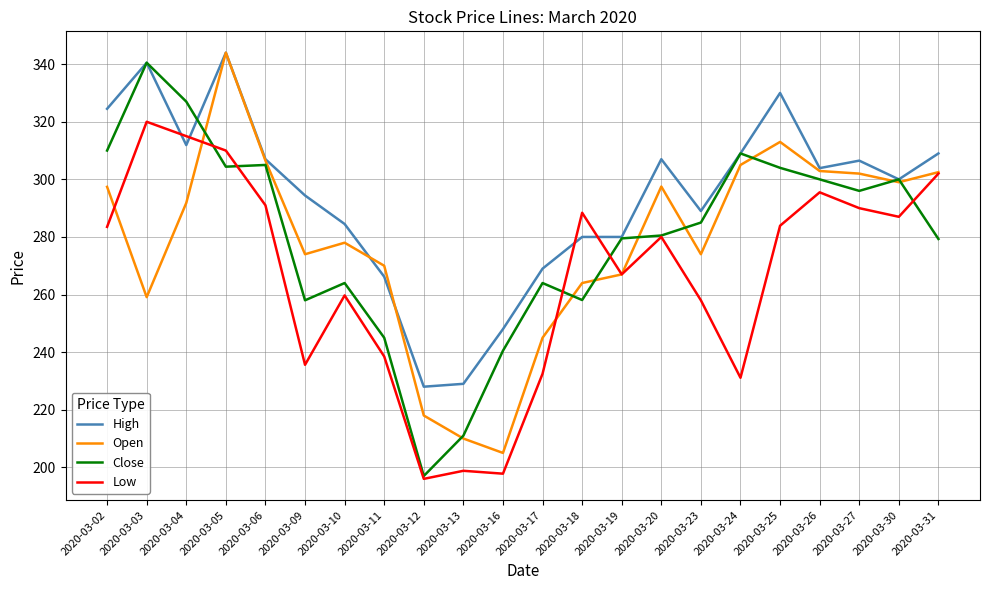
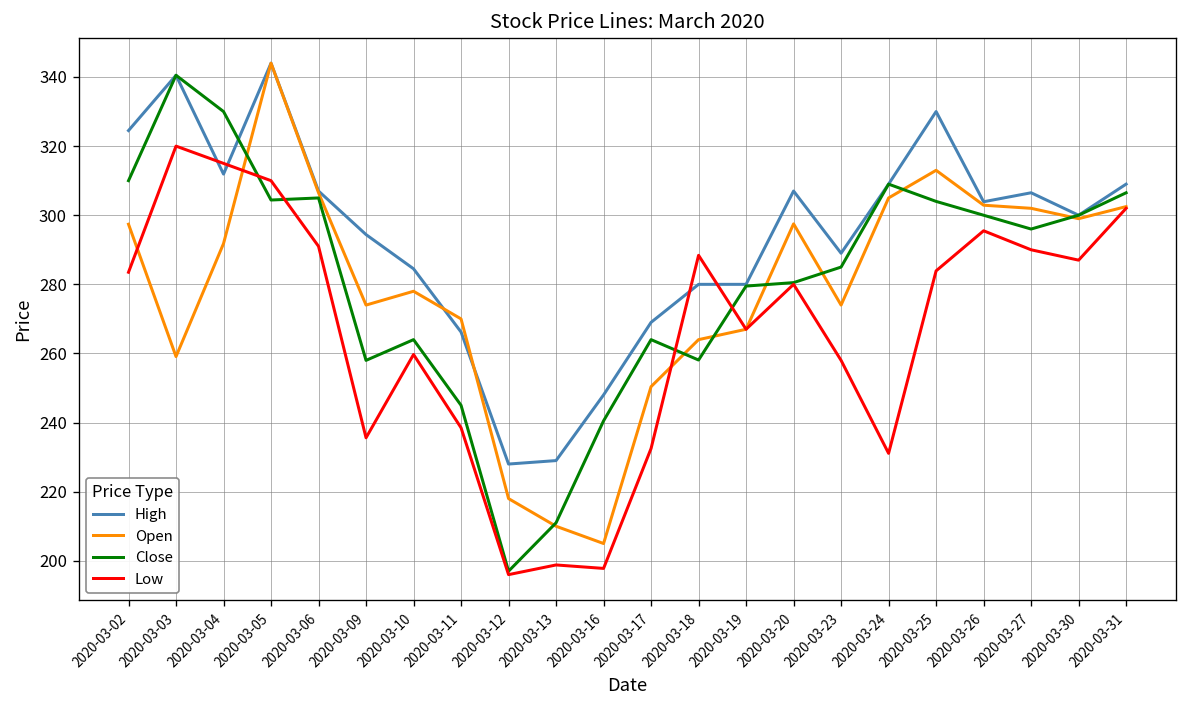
Close, 2020-03-04: 327 -> 330
Open, 2020-03-17: 245 -> 250
Close, 2020-03-31: 279 -> 307
